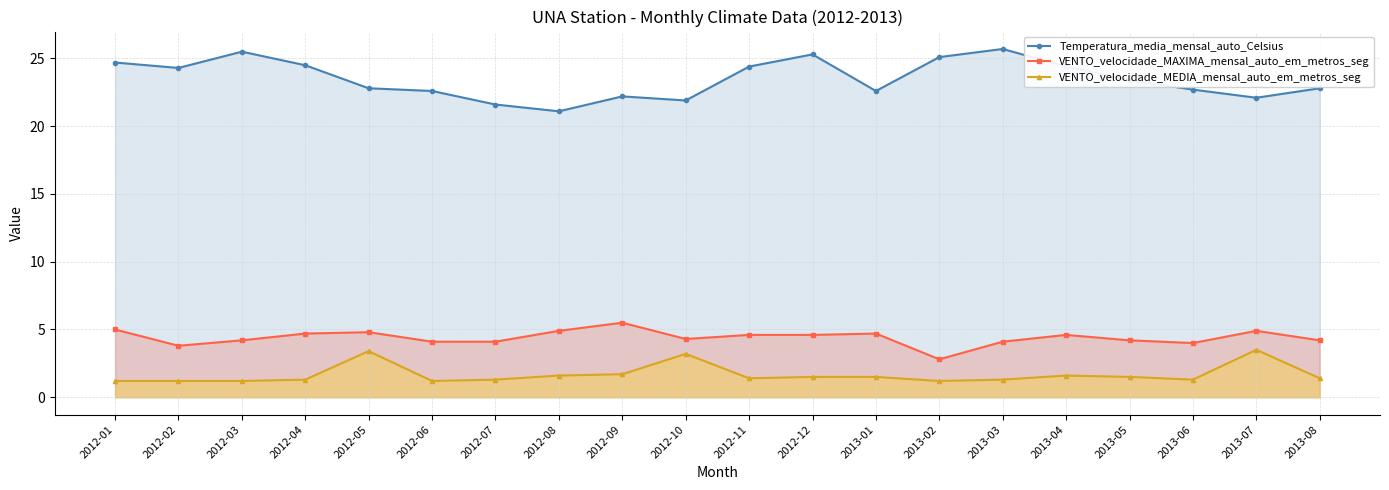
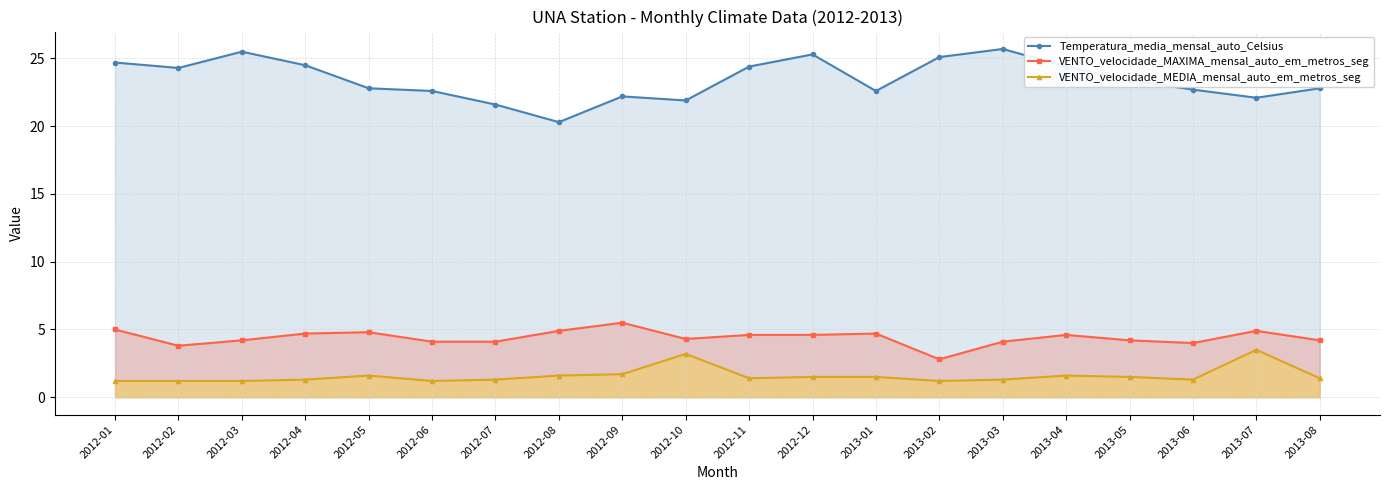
VENTO_velocidade_MEDIA_mensal_auto_em_metros_seg, 2012-05: 3.4 -> 1.6
Temperatura_media_mensal_auto_Celsius, 2012-08: 21.1 -> 20.3
